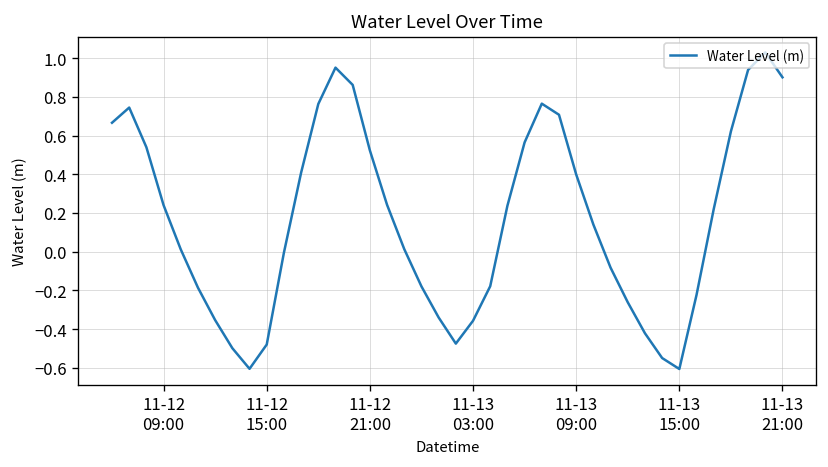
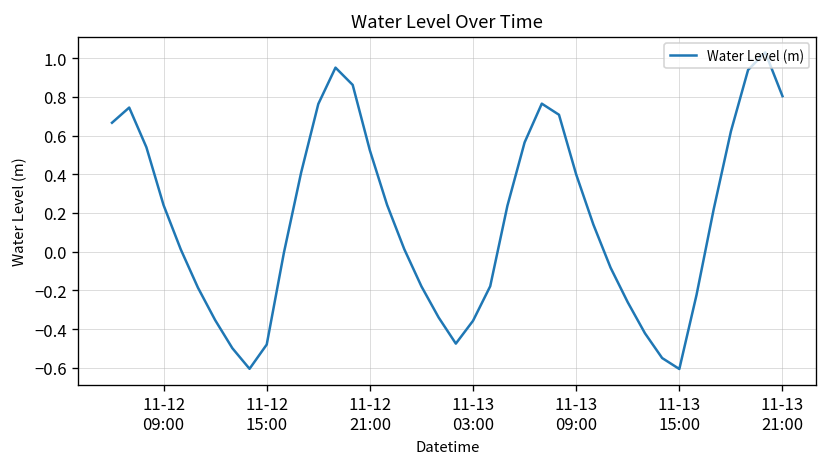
11-13 21:00: 0.90 -> 0.80
